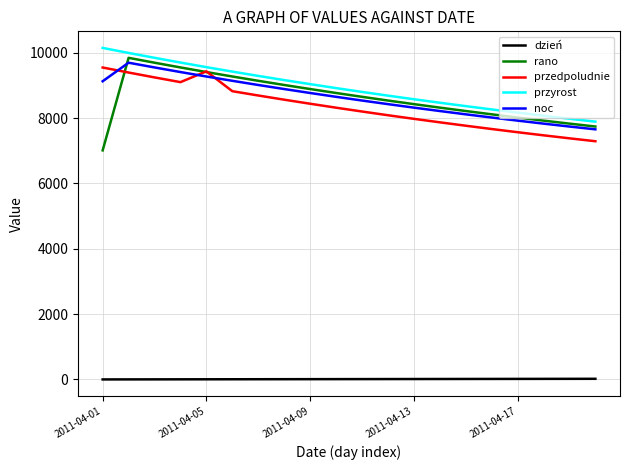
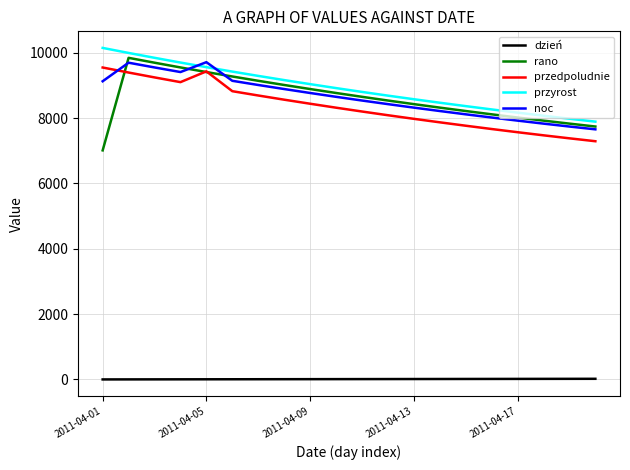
noc, 2011-04-05: 9300 -> 9700
